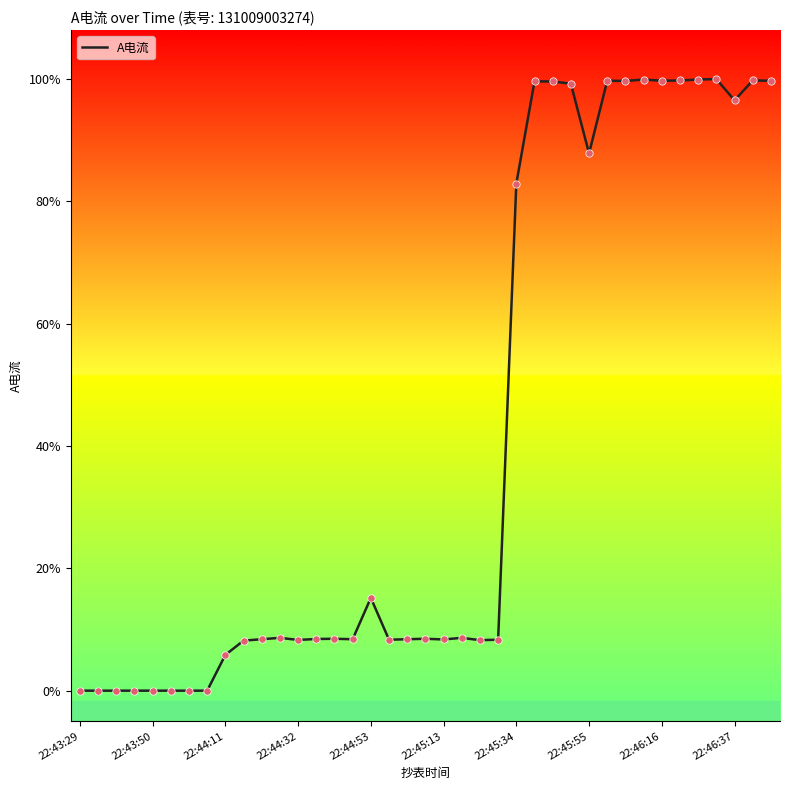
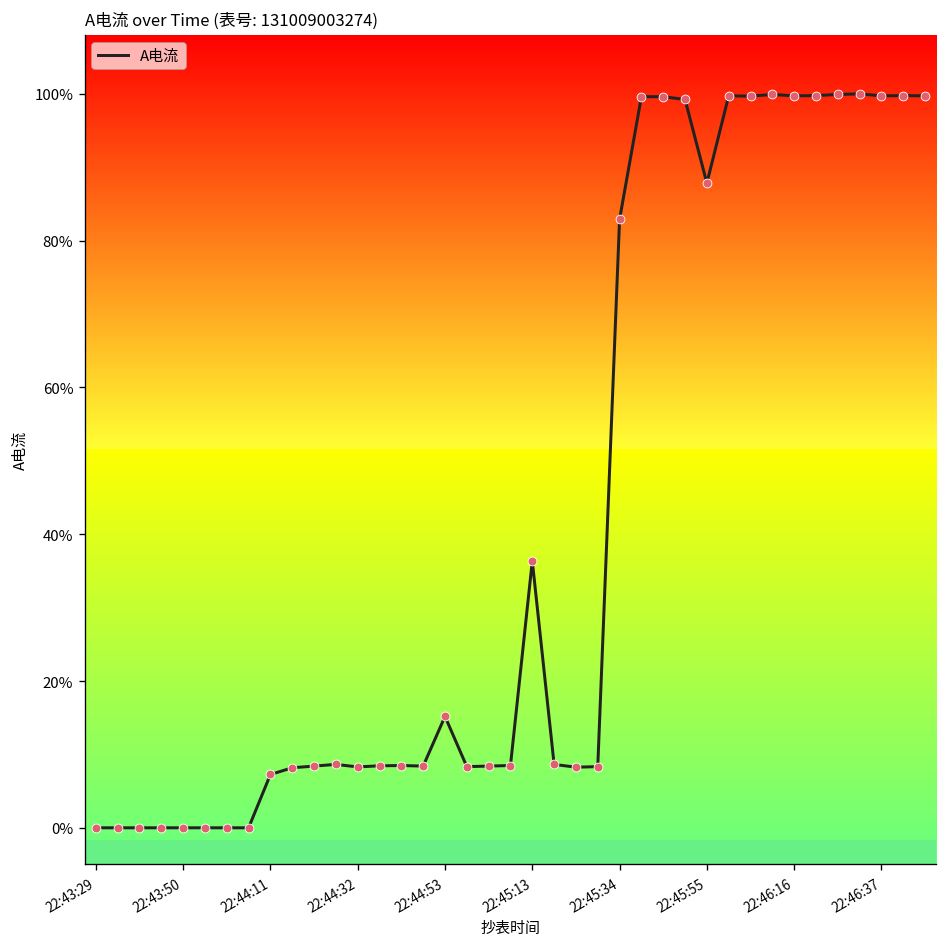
22:44:11: 6% -> 7%
22:45:13: 8% -> 36%
22:46:37: 97% -> 100%
